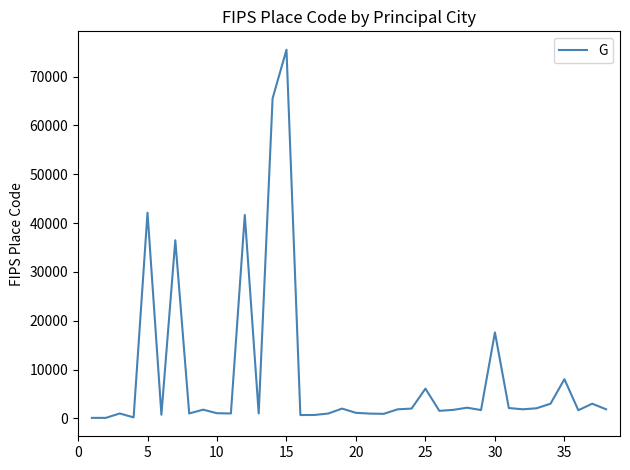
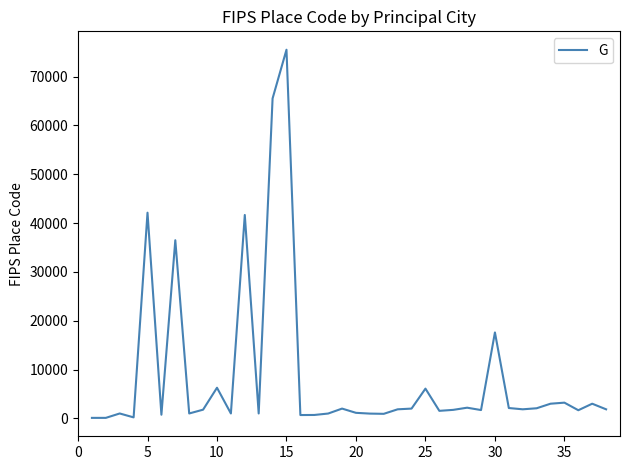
10: 1000 -> 6000
35: 8000 -> 3000
